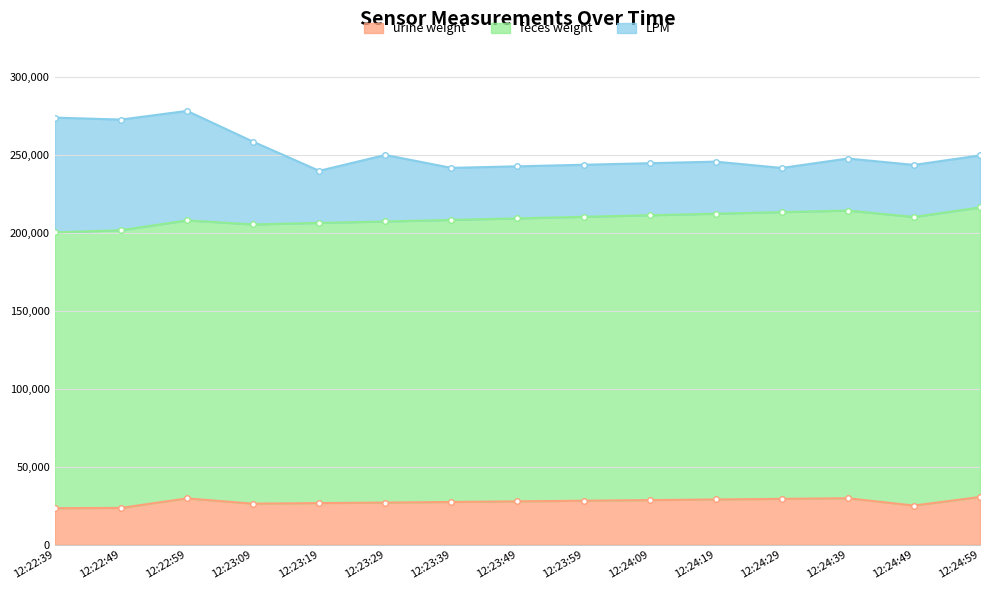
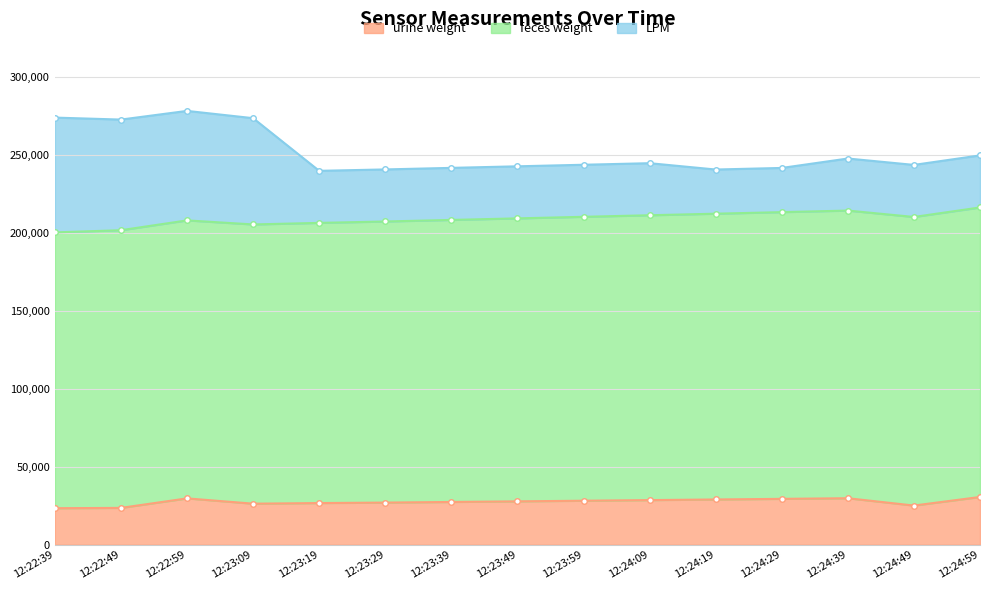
LPM, 12:23:09: 53,000 -> 68,000
LPM, 12:23:29: 43,000 -> 33,000
LPM, 12:24:19: 33,000 -> 28,000
